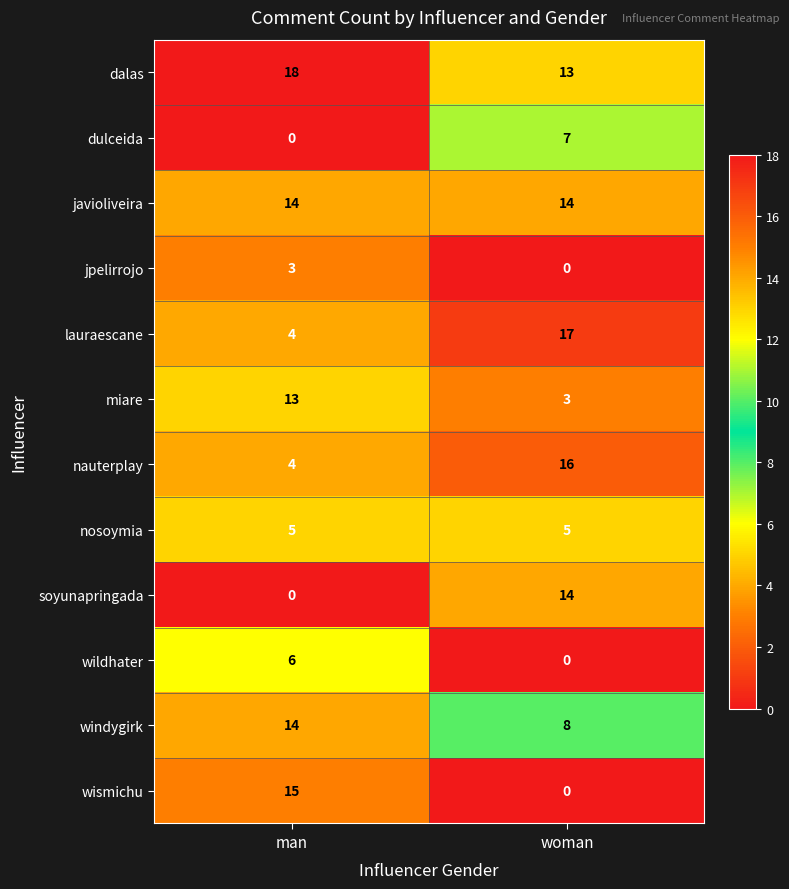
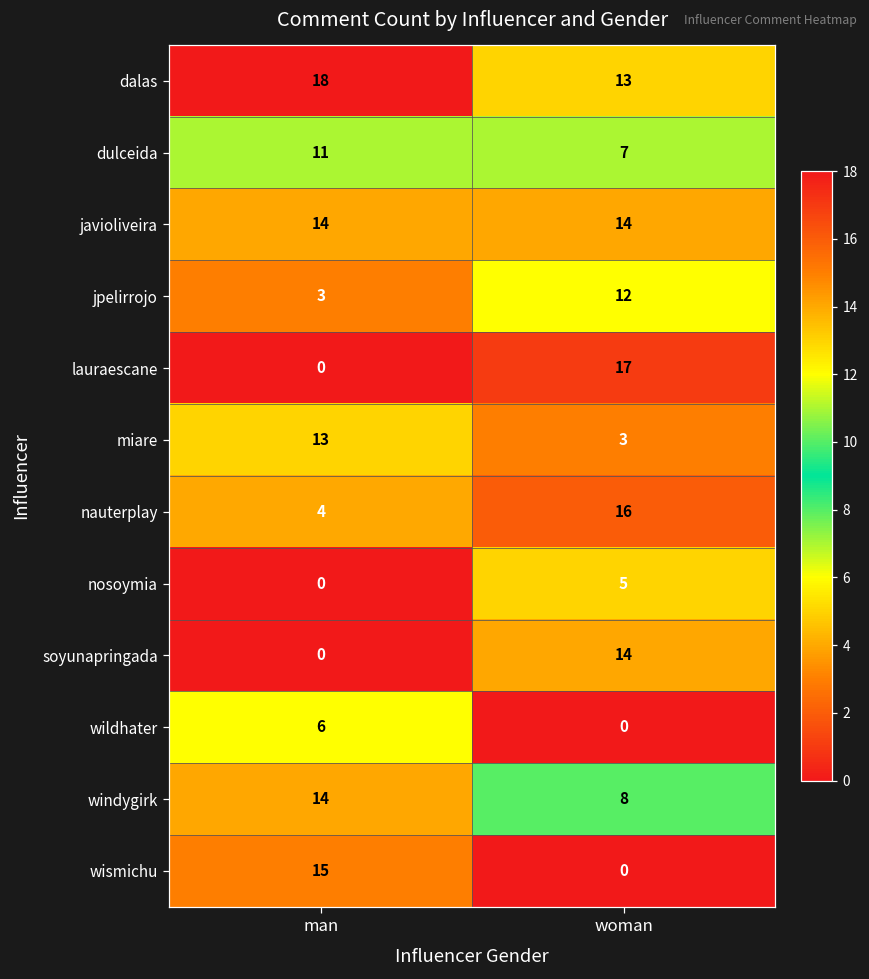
dulceida, man: 0 -> 11
jpelirrojo, woman: 0 -> 12
lauraescane, man: 4 -> 0
nosoymia, man: 5 -> 0
